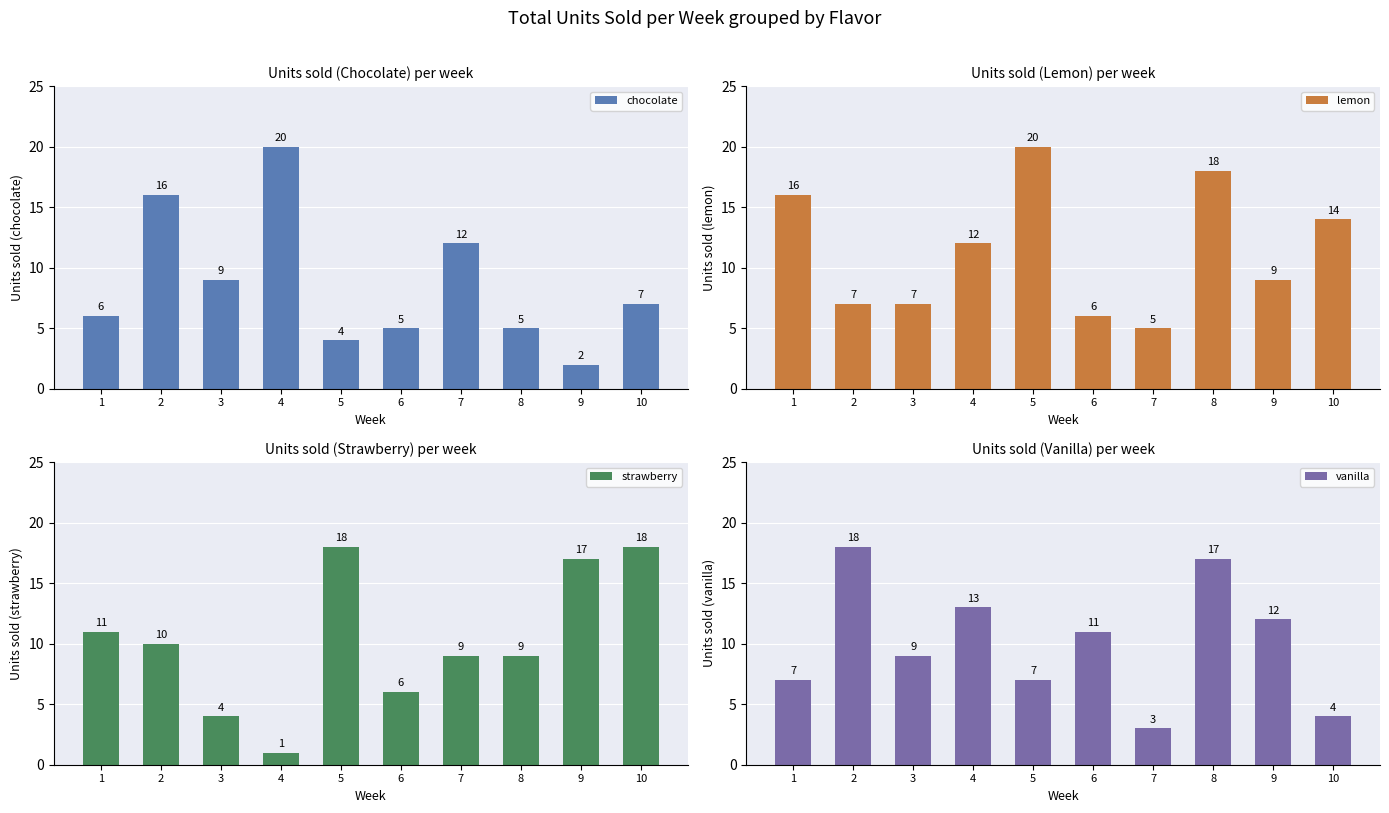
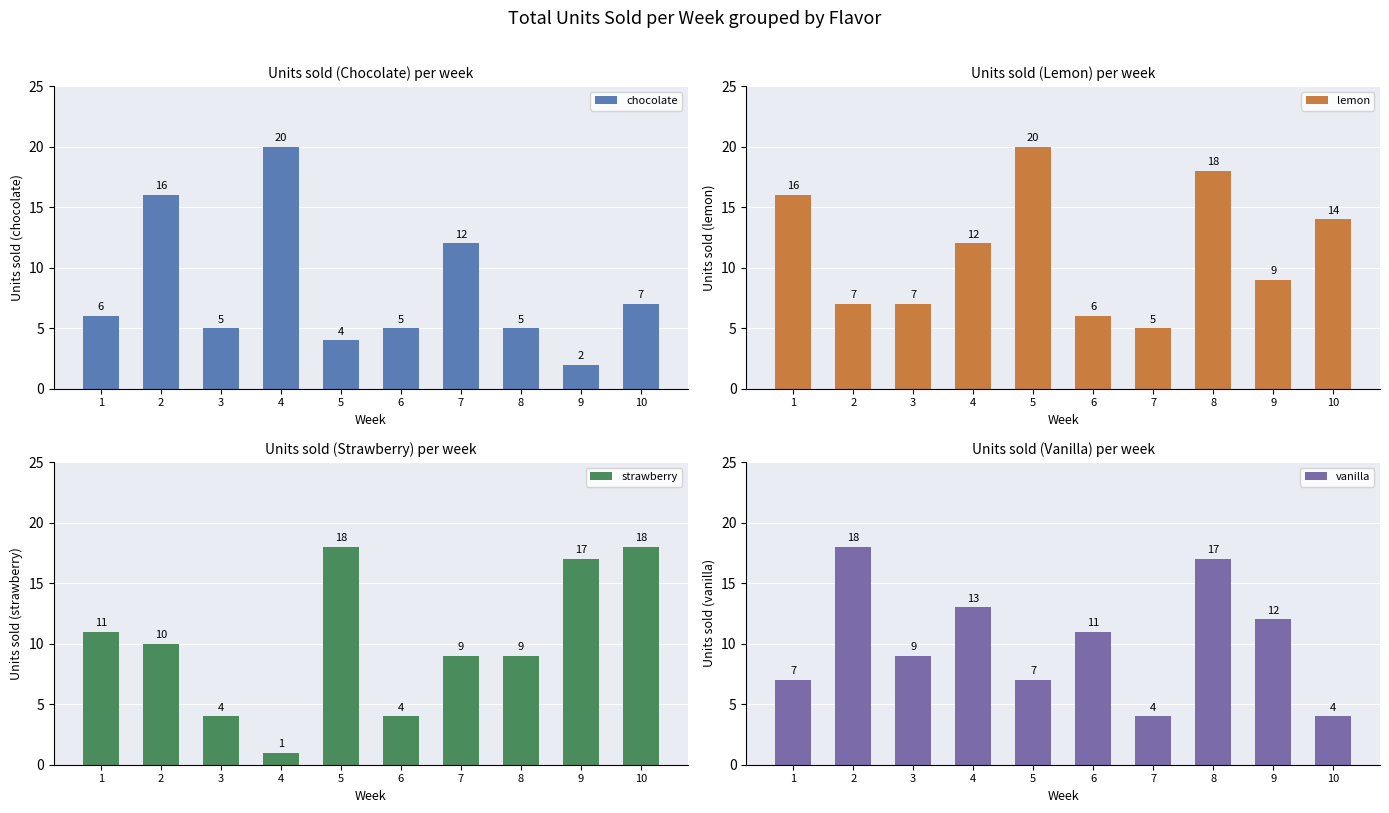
Units sold (Chocolate) per week, 3: 9 -> 5
Units sold (Strawberry) per week, 6: 6 -> 4
Units sold (Vanilla) per week, 7: 3 -> 4
